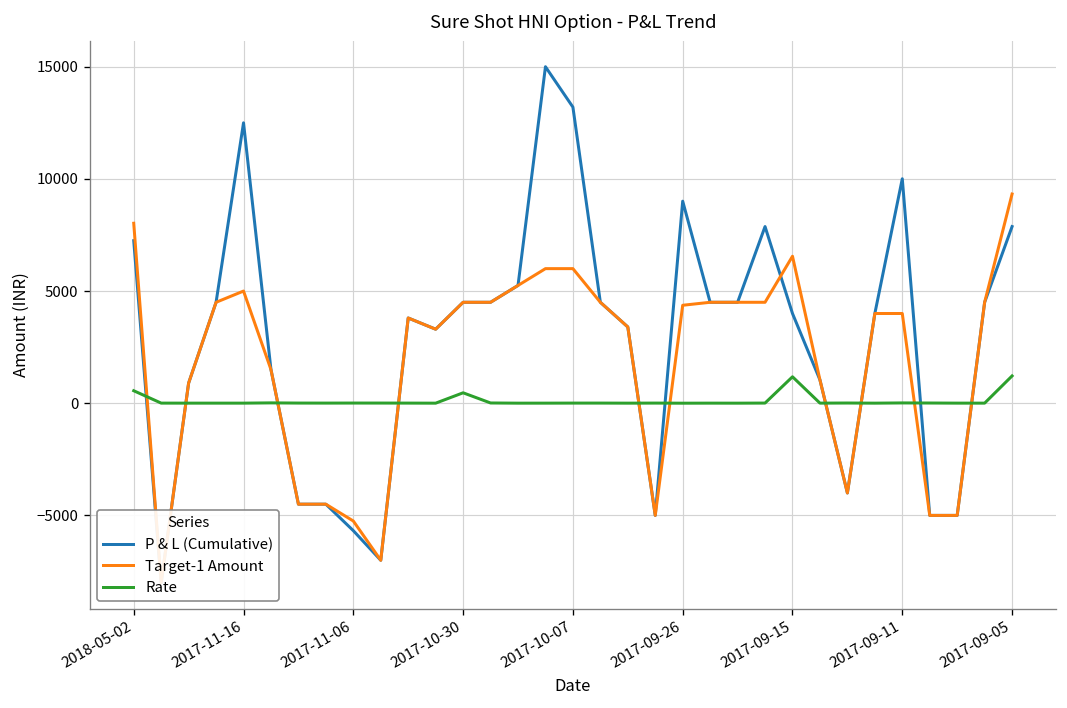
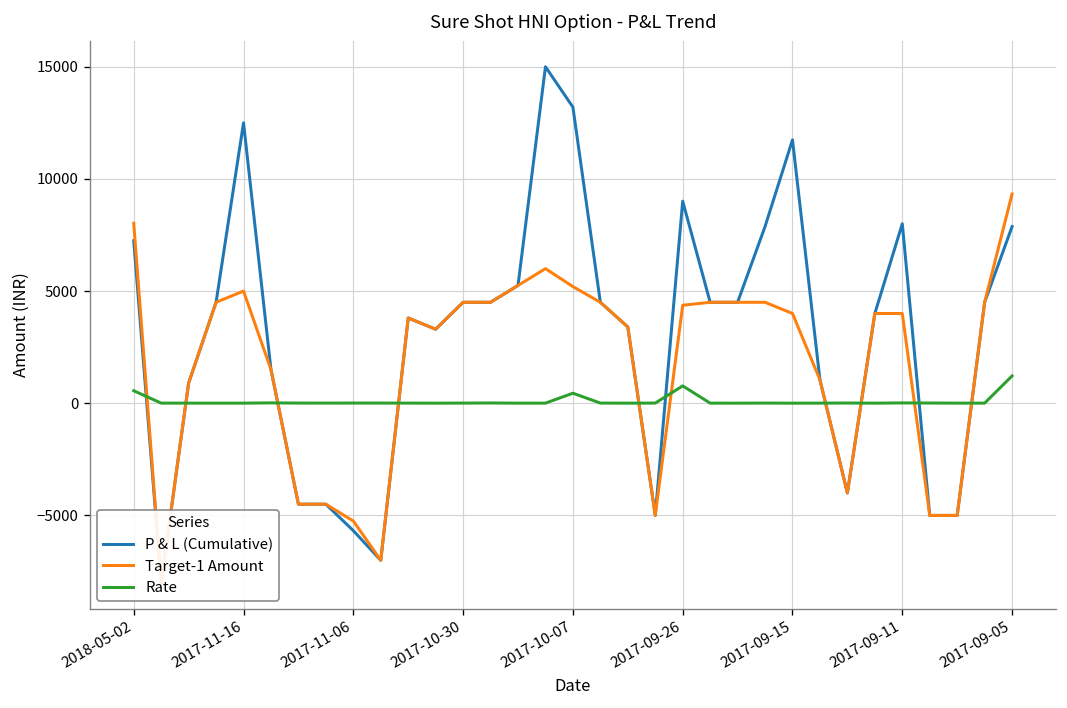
Rate, 2017-10-30: 500 -> 0
Target-1 Amount, 2017-10-07: 6000 -> 5200
Rate, 2017-10-07: 0 -> 400
Rate, 2017-09-26: 0 -> 800
P & L (Cumulative), 2017-09-15: 4000 -> 11700
Target-1 Amount, 2017-09-15: 6600 -> 4000
Rate, 2017-09-15: 1200 -> 0
P & L (Cumulative), 2017-09-11: 10000 -> 8000
